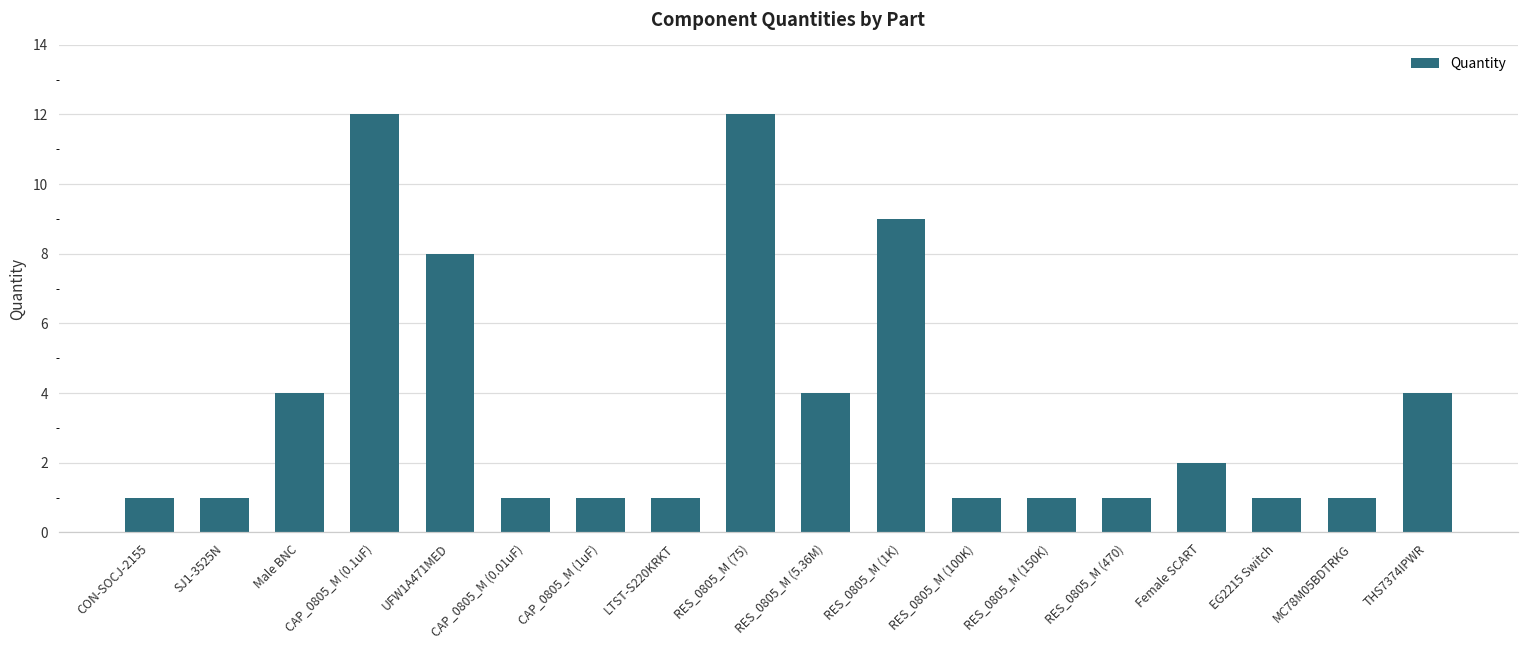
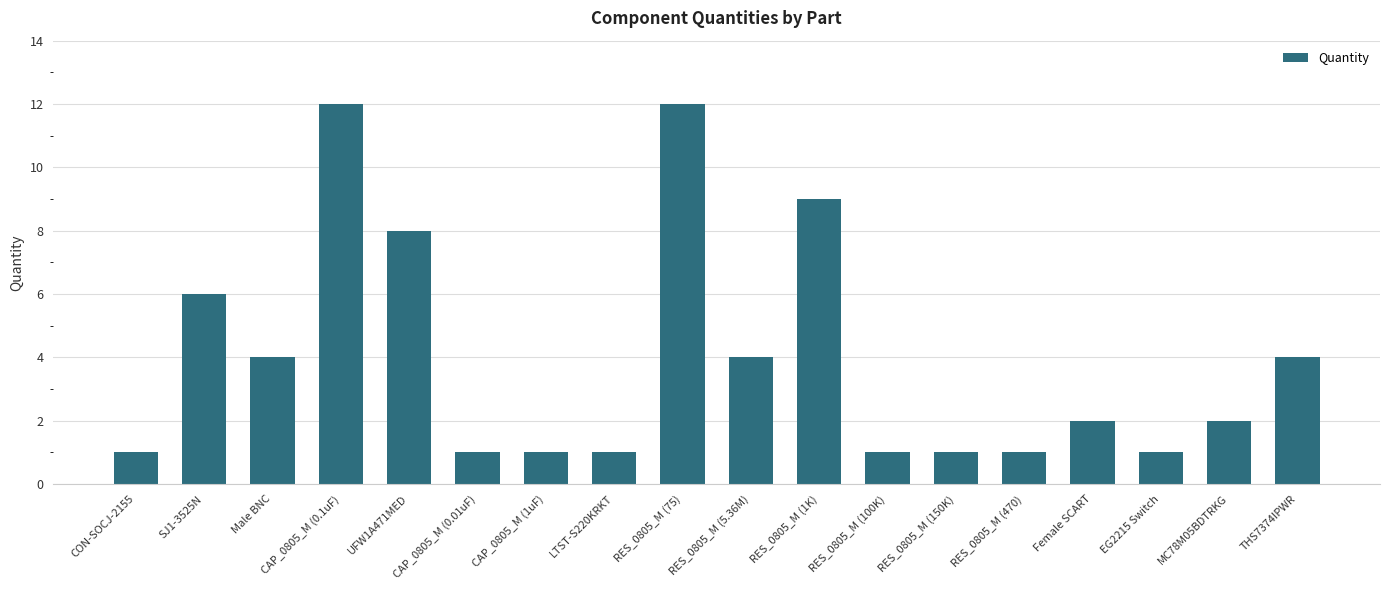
SJ1-3525N: 1 -> 6
MC78M05BDTRKG: 1 -> 2
